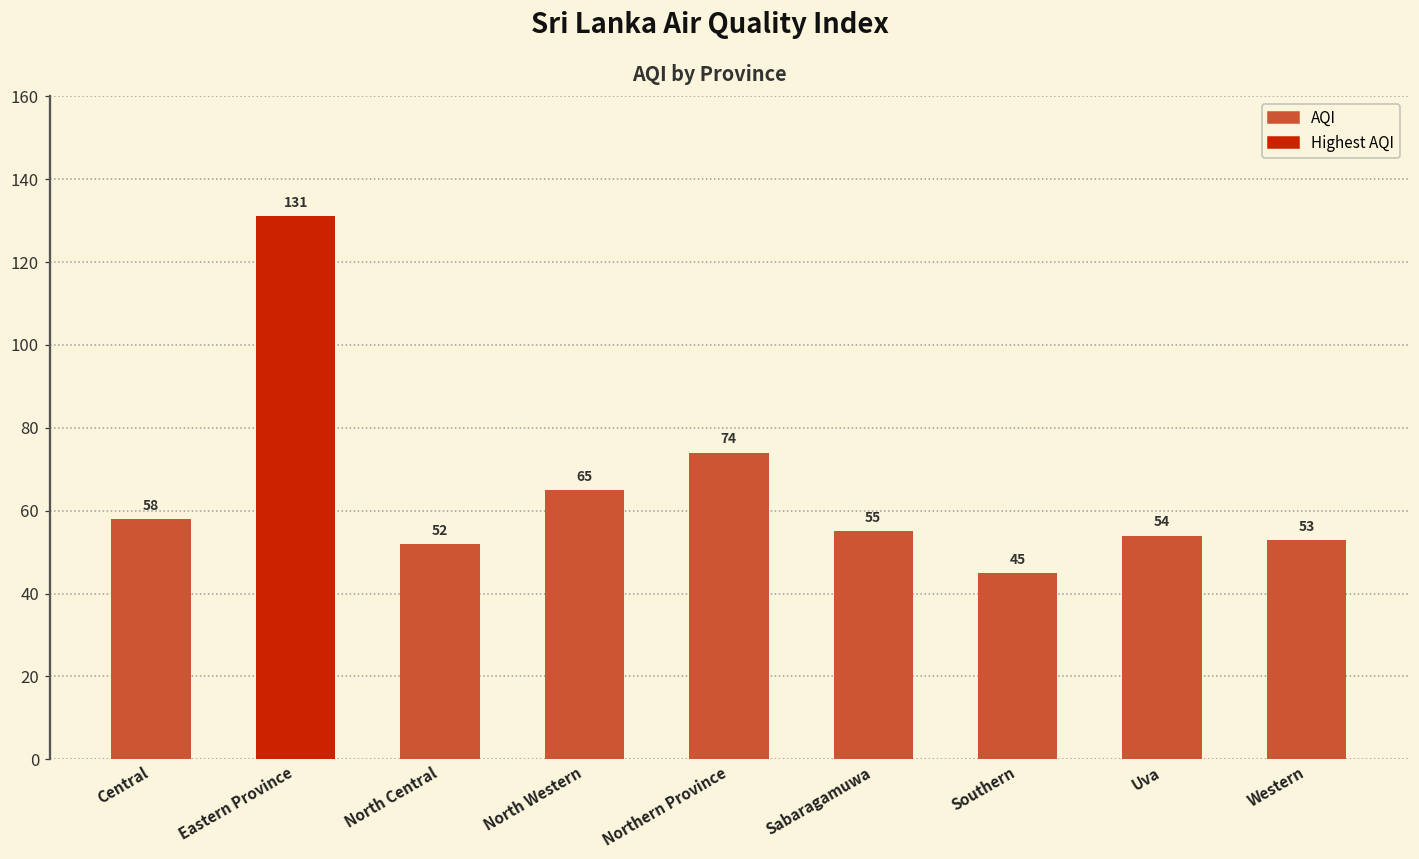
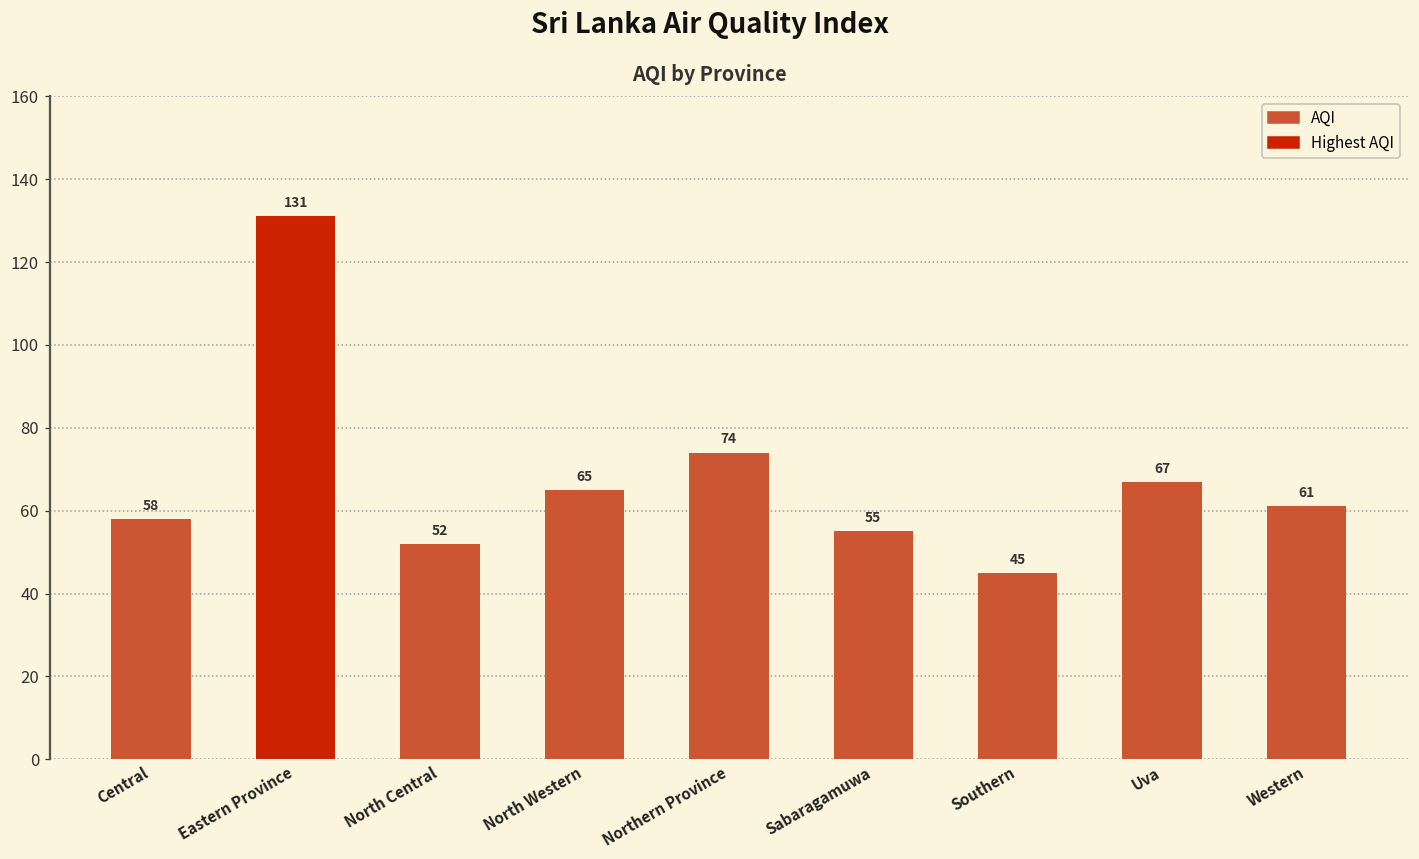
Uva: 54 -> 67
Western: 53 -> 61
